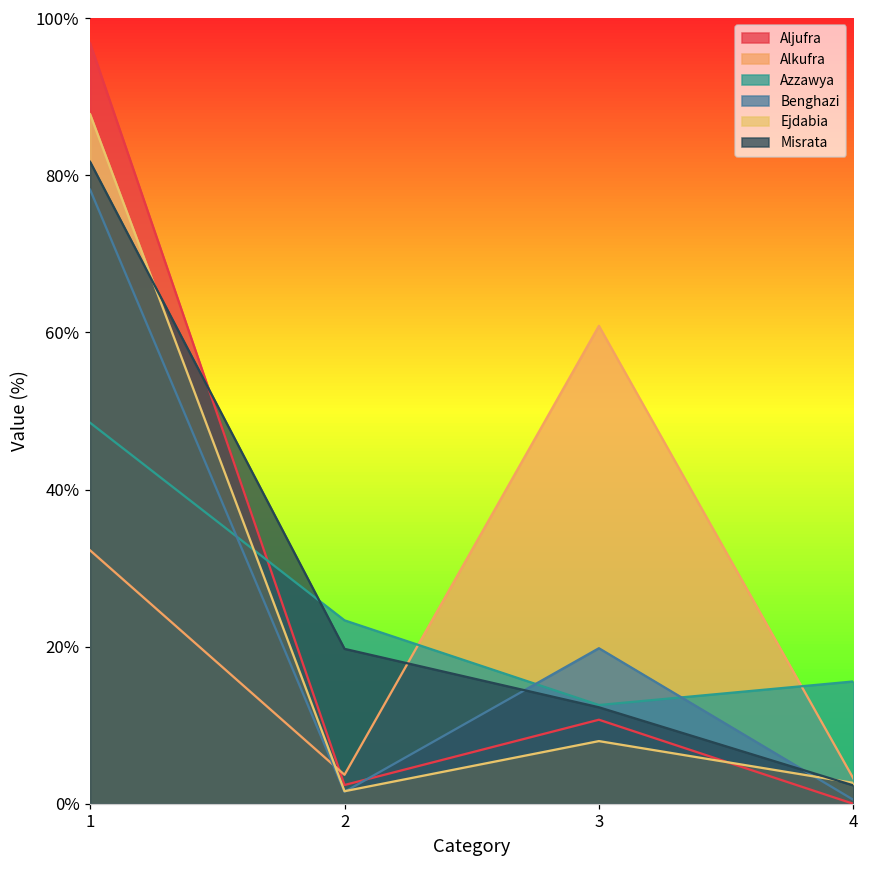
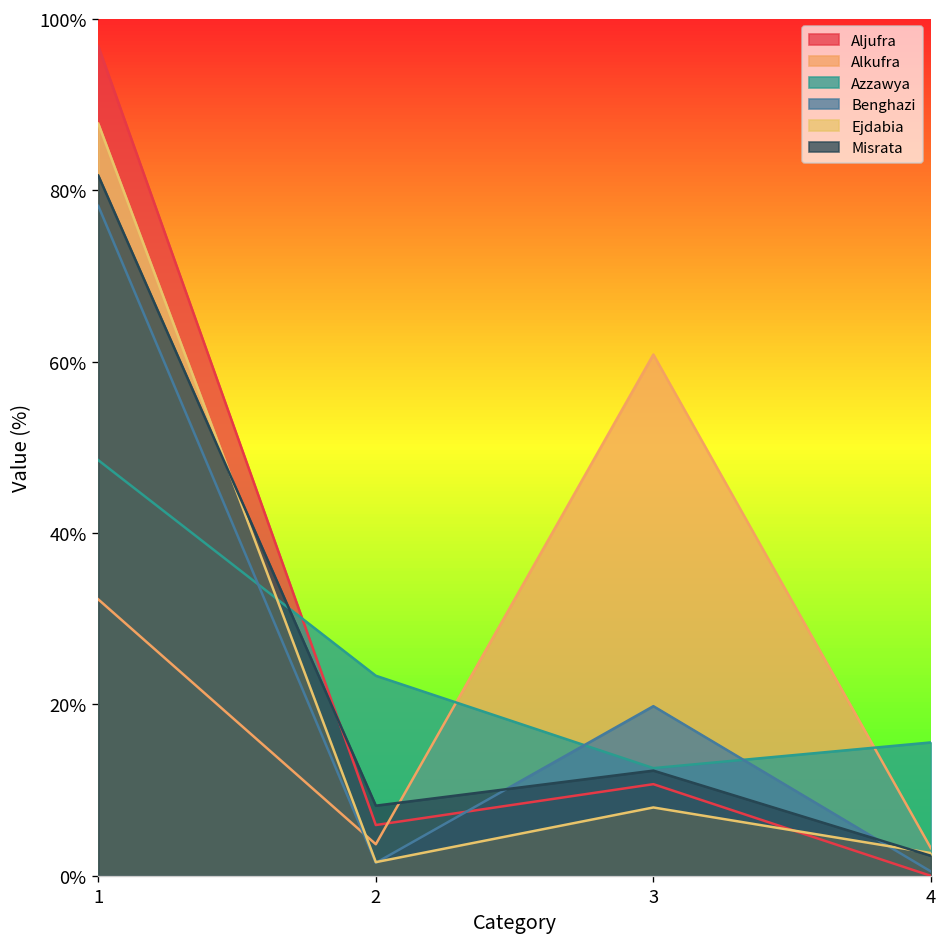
Aljufra, 2: 2% -> 6%
Misrata, 2: 20% -> 8%
